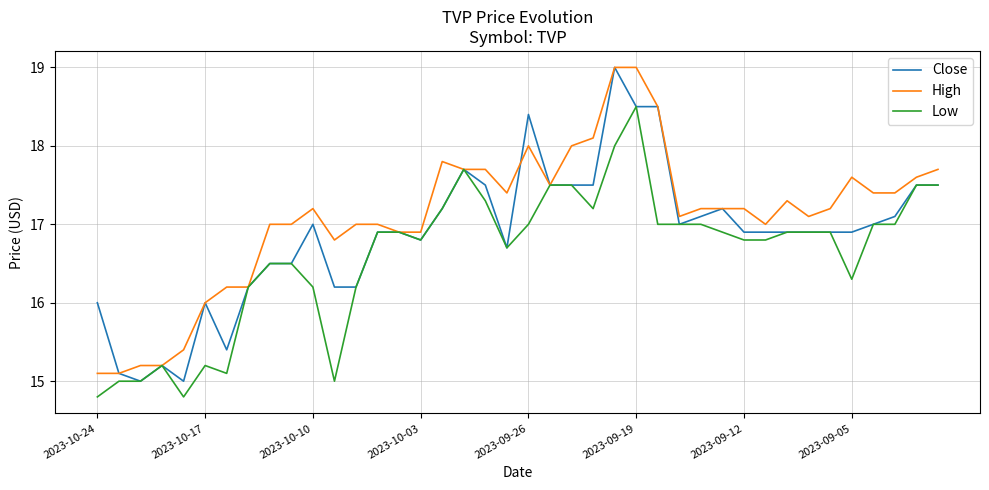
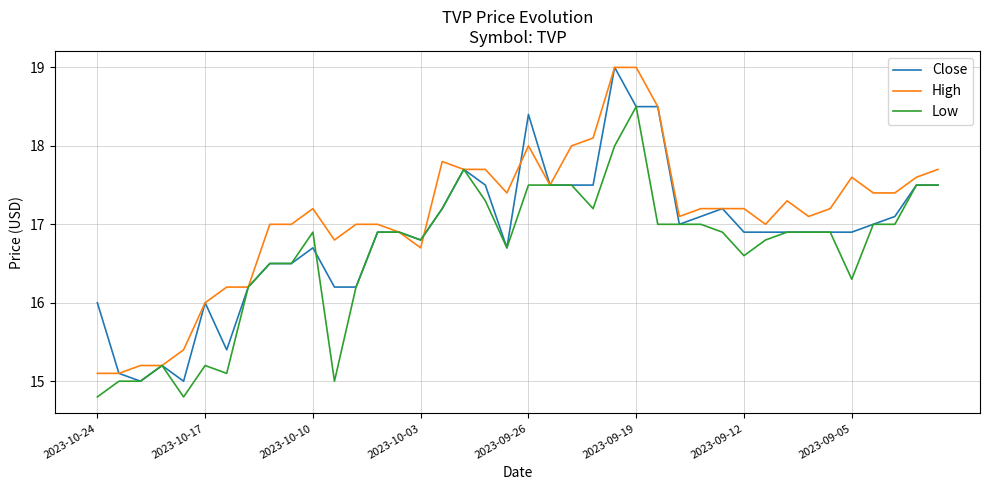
Close, 2023-10-10: 17.0 -> 16.7
Low, 2023-10-10: 16.2 -> 16.9
High, 2023-10-03: 16.9 -> 16.7
Low, 2023-09-26: 17.0 -> 17.5
Low, 2023-09-12: 16.8 -> 16.6
